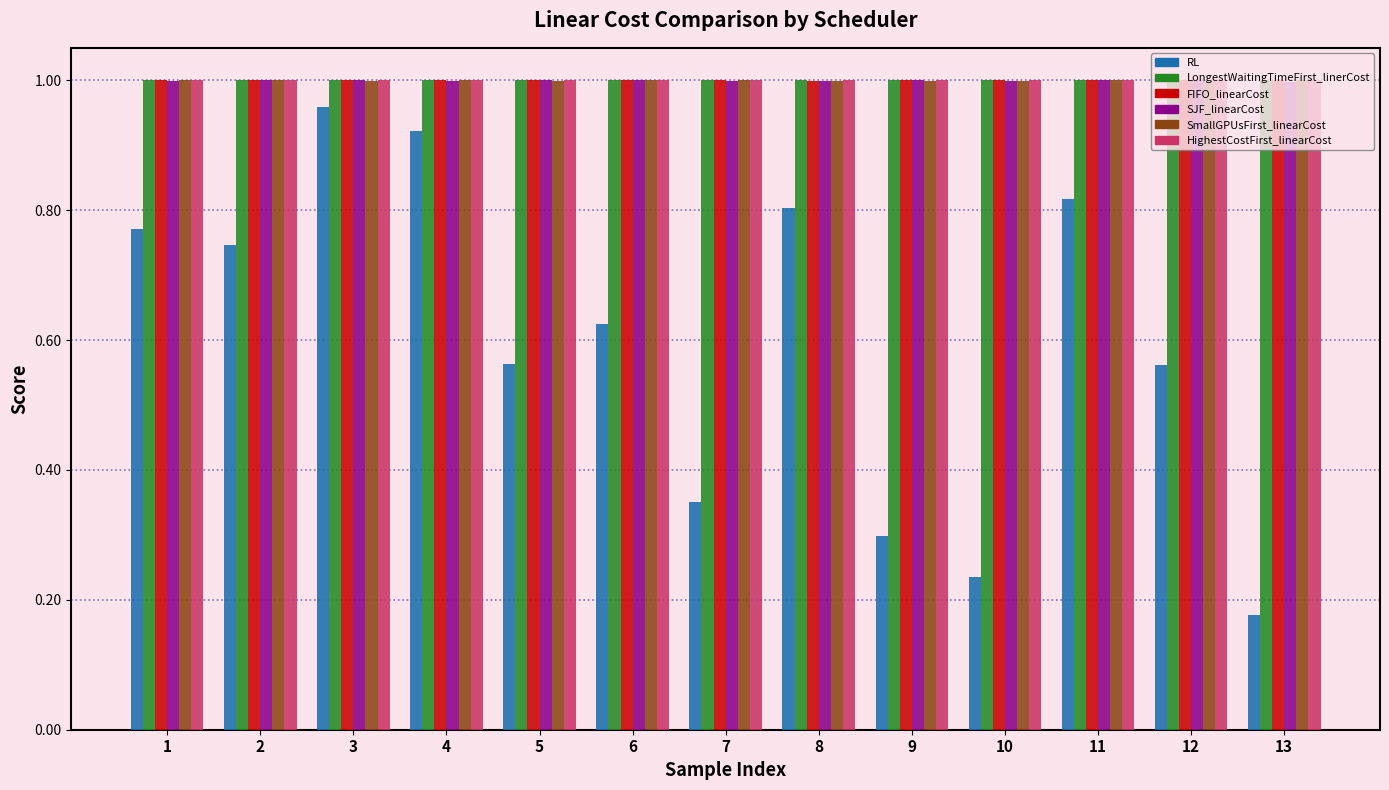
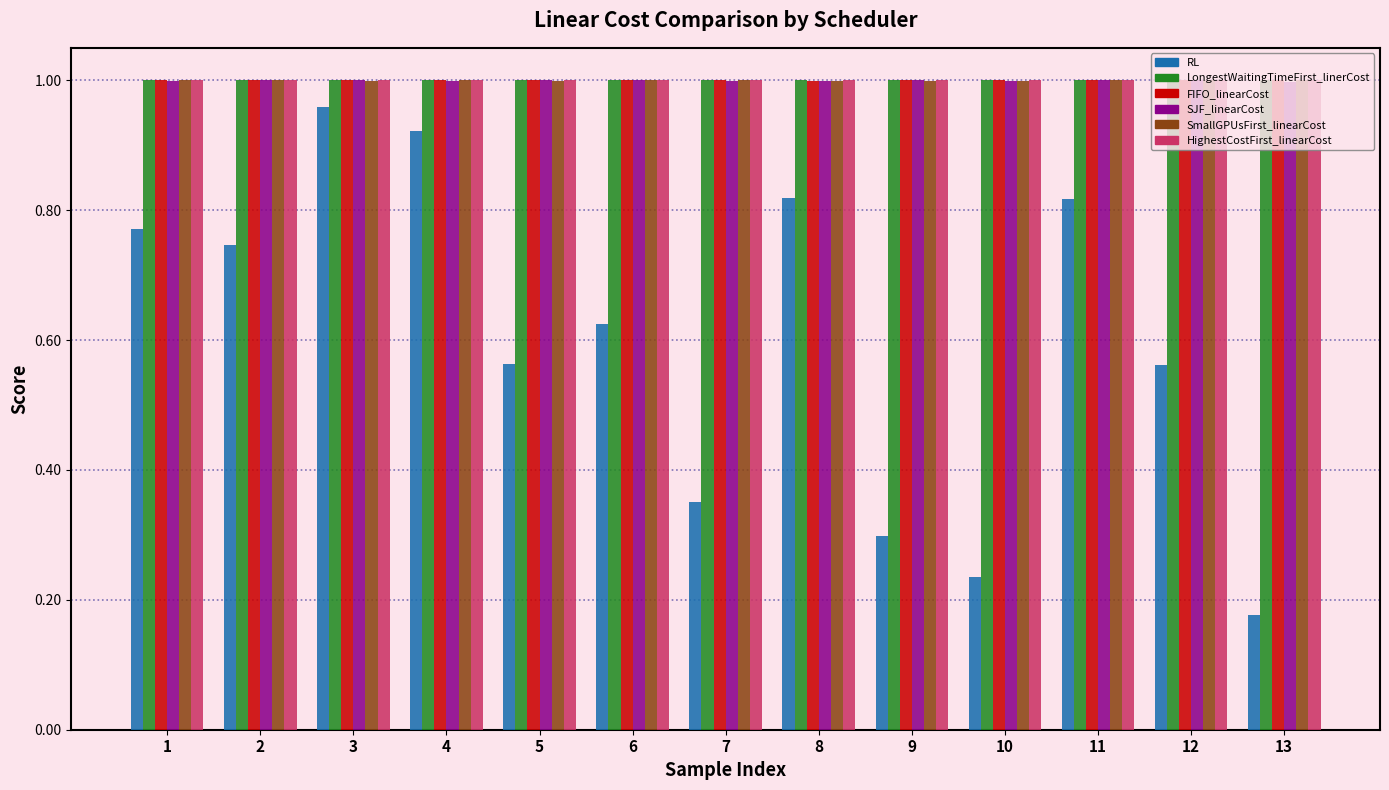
RL, 8: 0.80 -> 0.82
